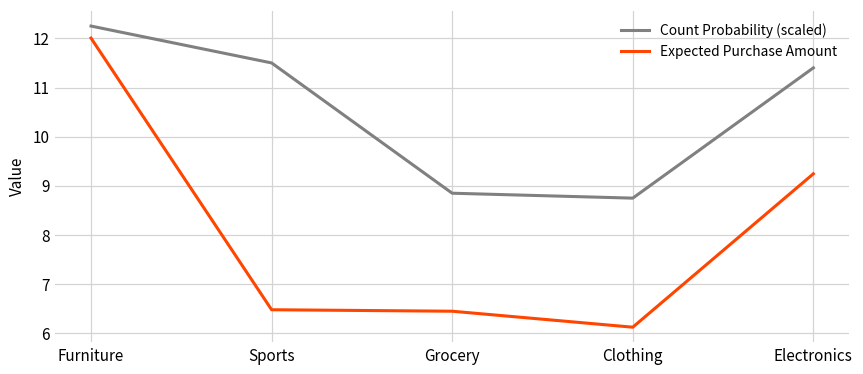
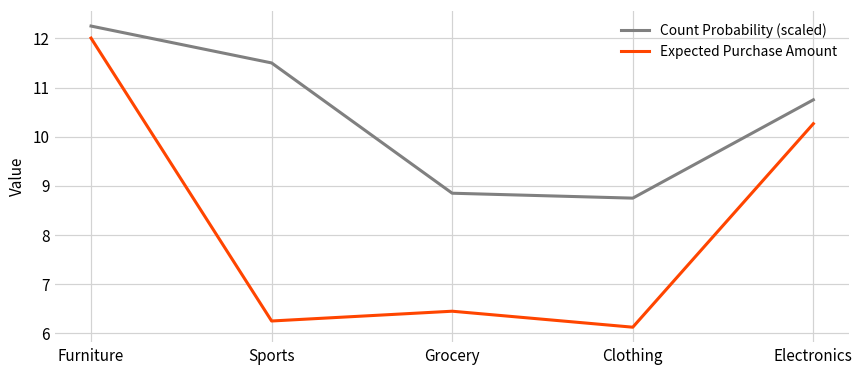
Expected Purchase Amount, Sports: 6.5 -> 6.3
Count Probability (scaled), Electronics: 11.4 -> 10.8
Expected Purchase Amount, Electronics: 9.2 -> 10.3
